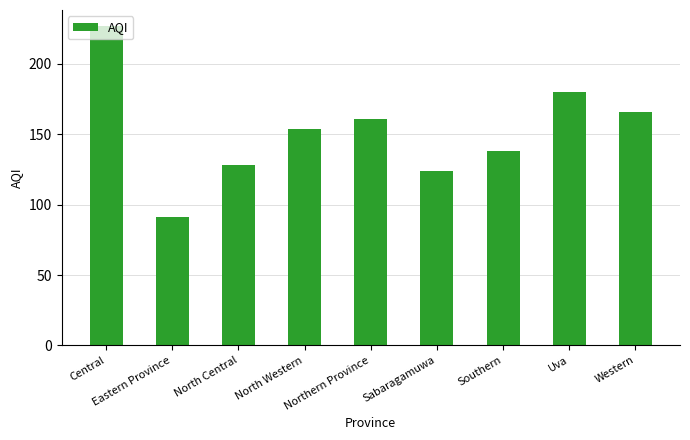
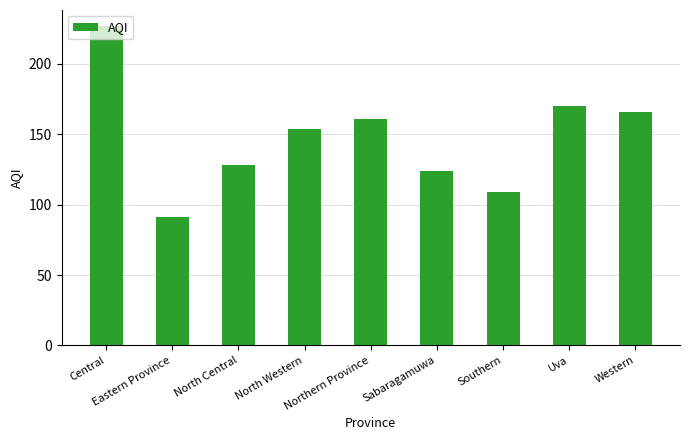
Southern: 138 -> 109
Uva: 180 -> 170
